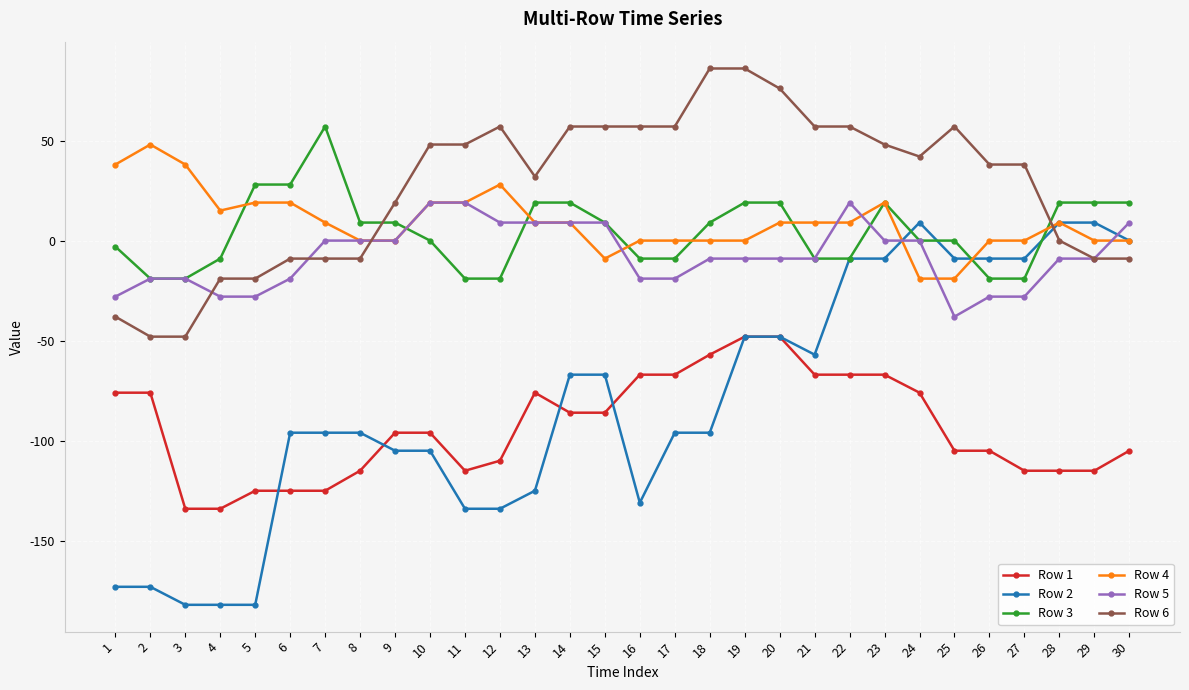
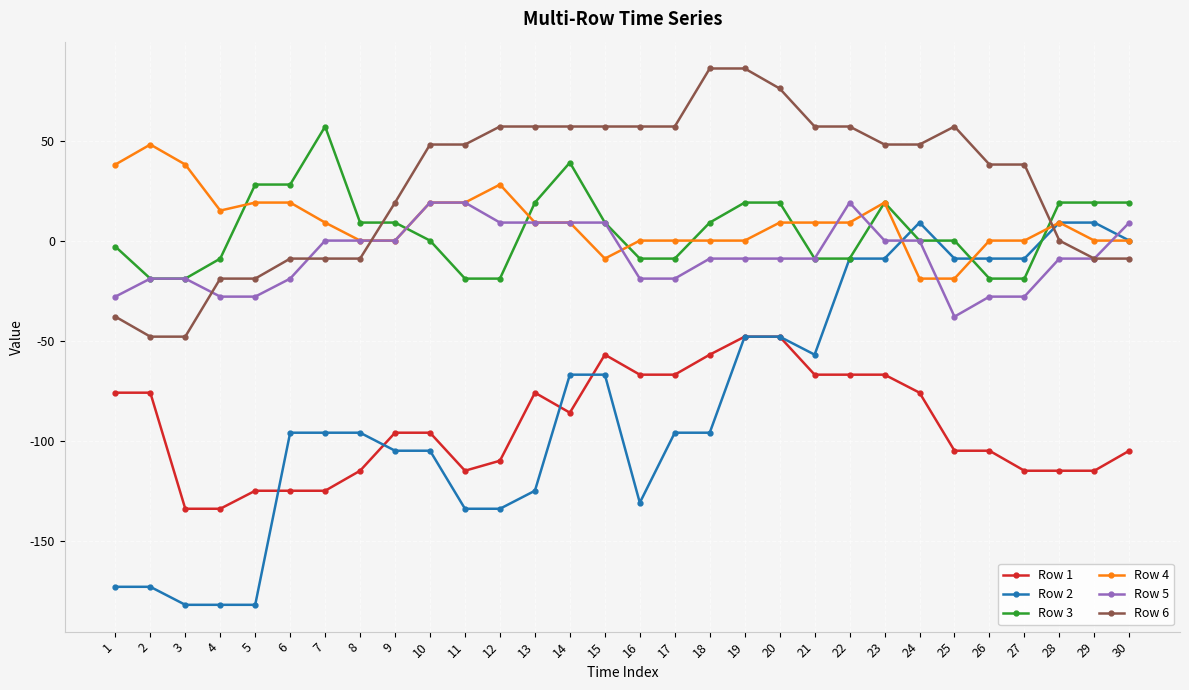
Row 6, 13: 32 -> 57
Row 3, 14: 19 -> 39
Row 1, 15: -86 -> -57
Row 6, 24: 42 -> 48
